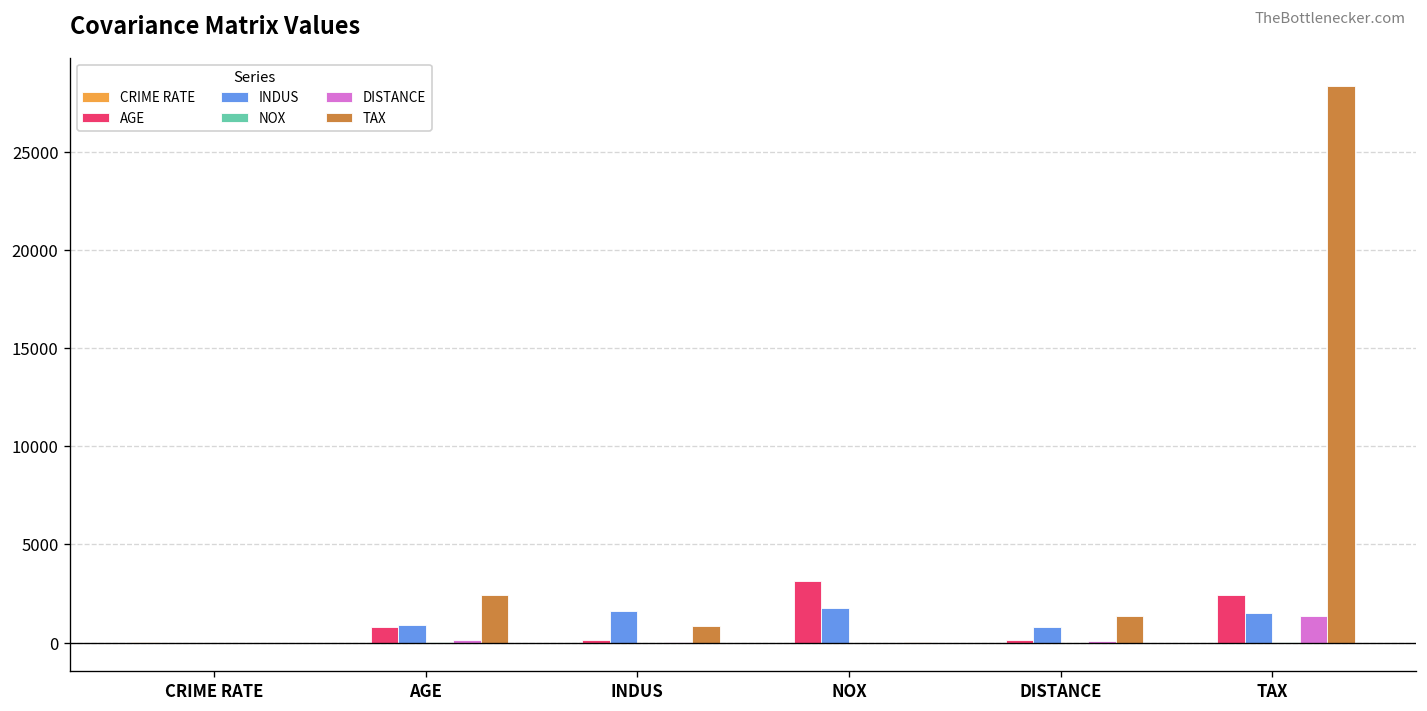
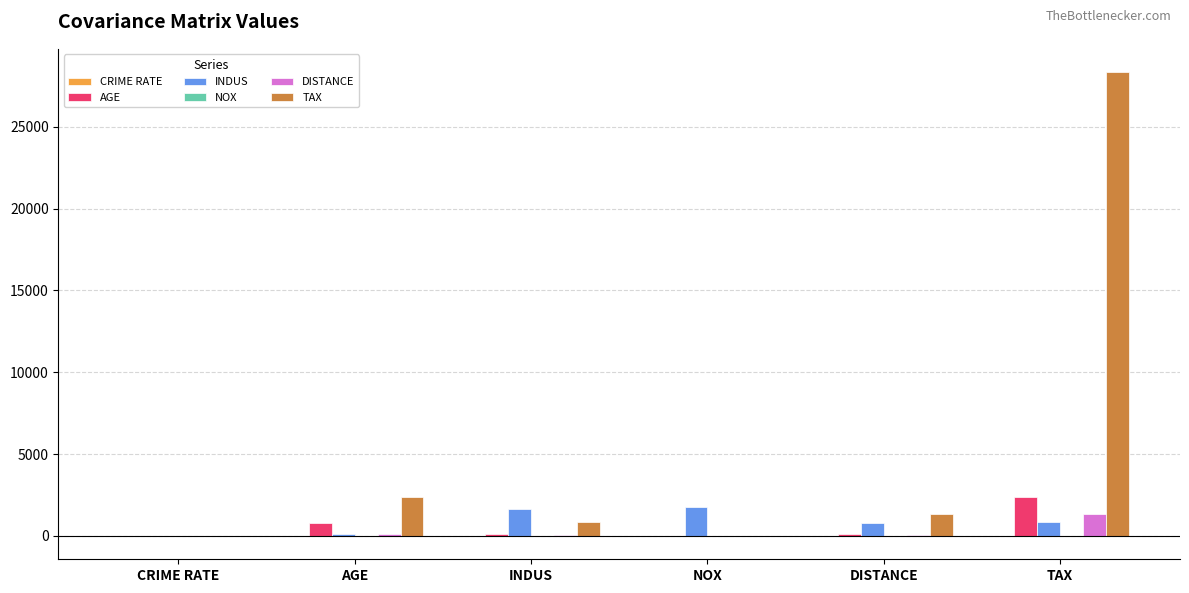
INDUS, AGE: 900 -> 100
AGE, NOX: 3200 -> 0
INDUS, TAX: 1500 -> 800
